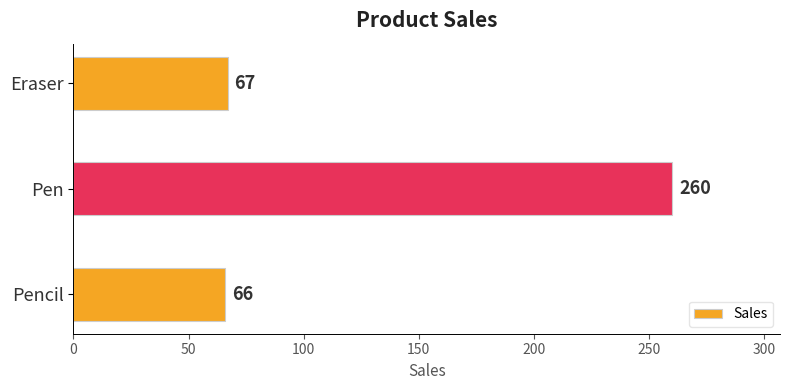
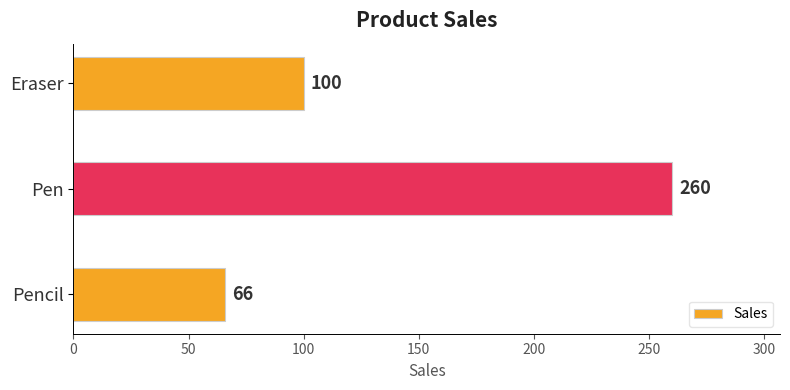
Eraser: 67 -> 100
